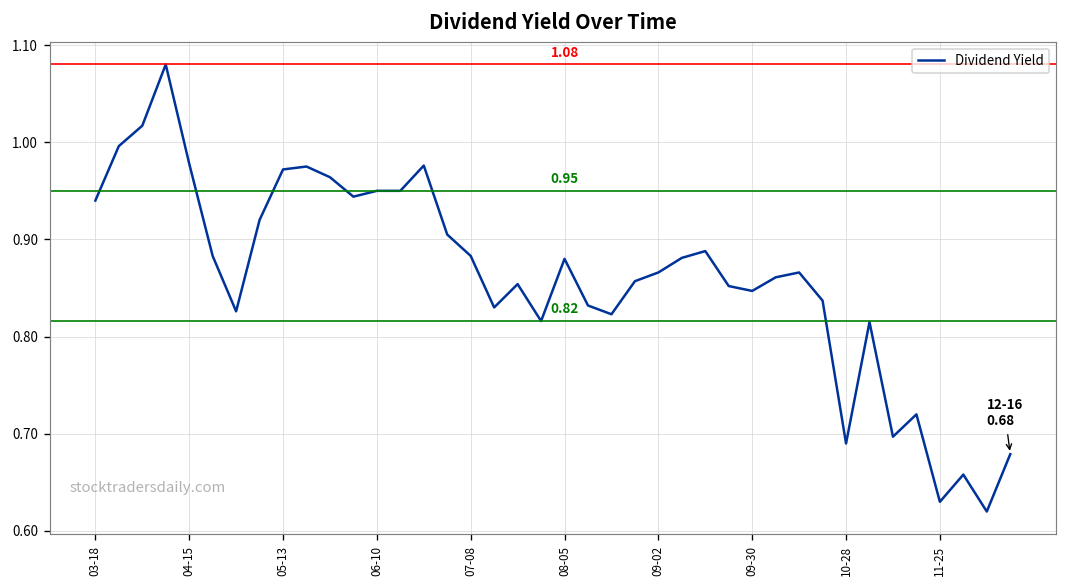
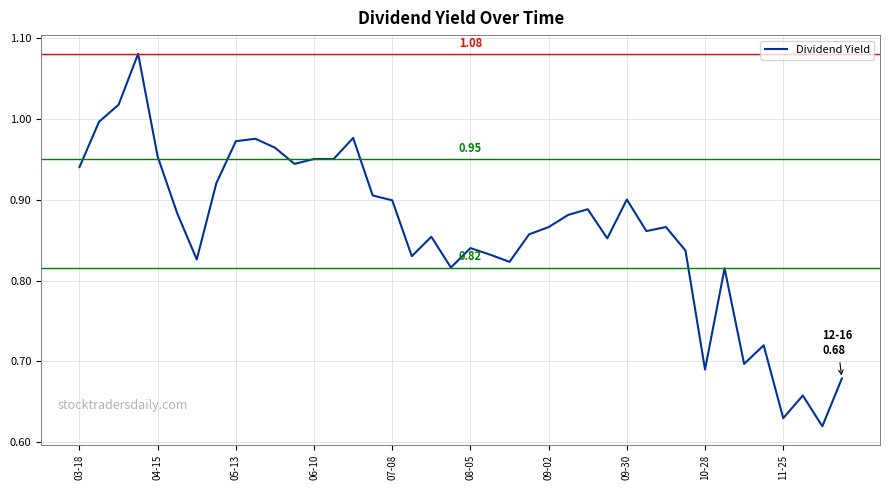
04-15: 0.98 -> 0.95
07-08: 0.88 -> 0.90
08-05: 0.88 -> 0.84
09-30: 0.85 -> 0.90
